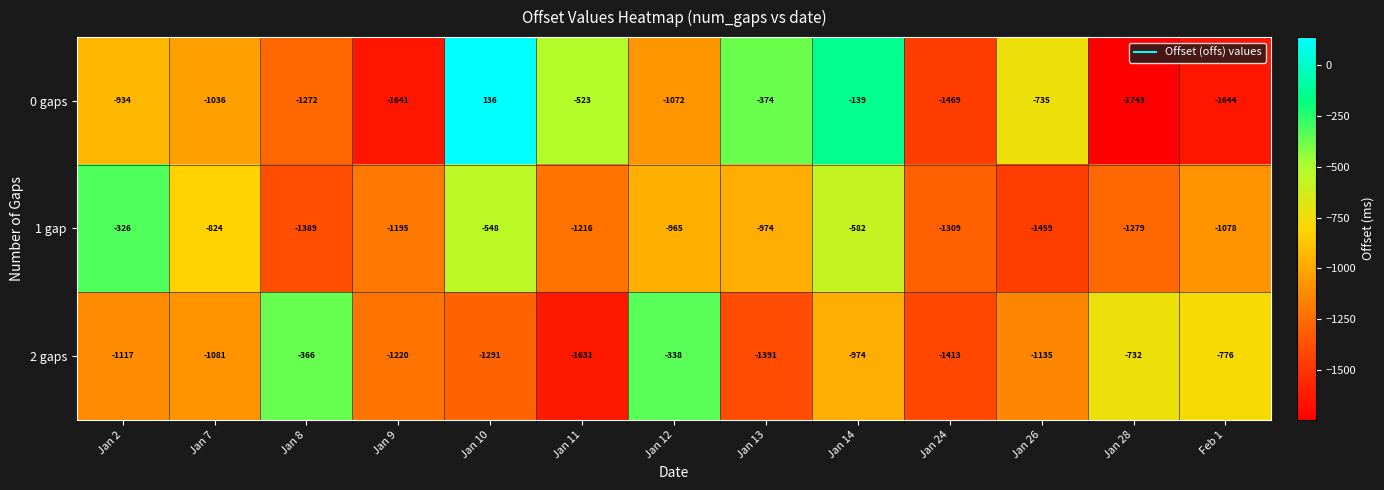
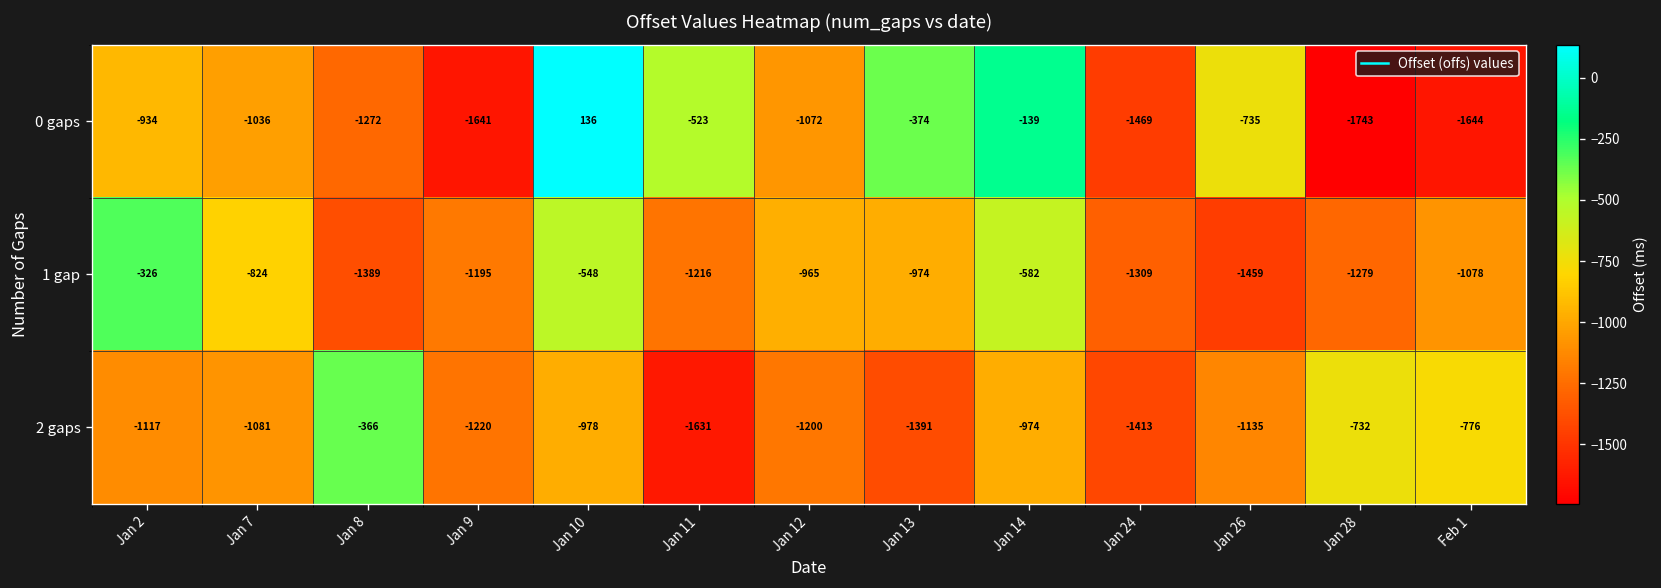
2 gaps, Jan 10: -1291 -> -978
2 gaps, Jan 12: -338 -> -1200
